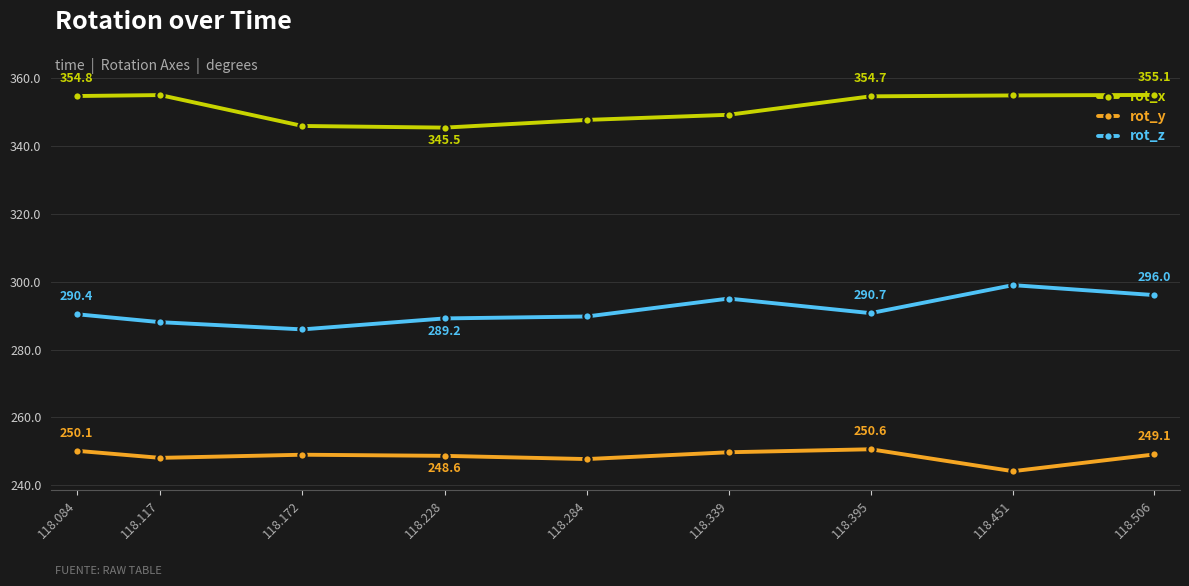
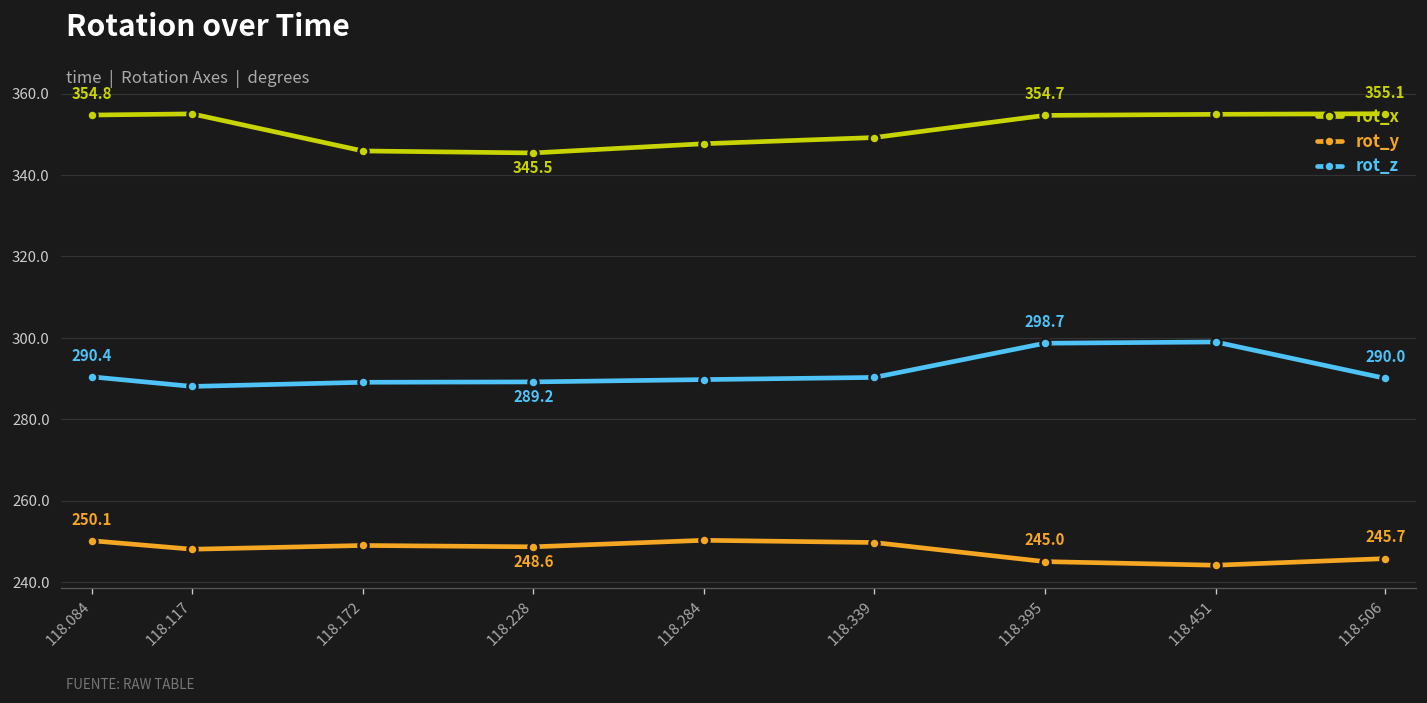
rot_z, 118.172: 286 -> 289
rot_y, 118.284: 248 -> 250
rot_z, 118.339: 295 -> 290
rot_y, 118.395: 250.6 -> 245.0
rot_z, 118.395: 290.7 -> 298.7
rot_y, 118.506: 249.1 -> 245.7
rot_z, 118.506: 296.0 -> 290.0
